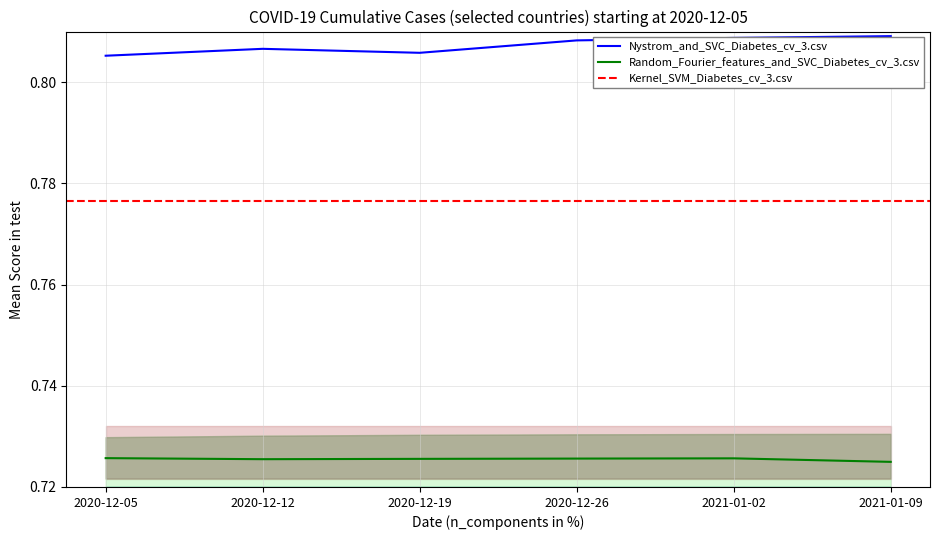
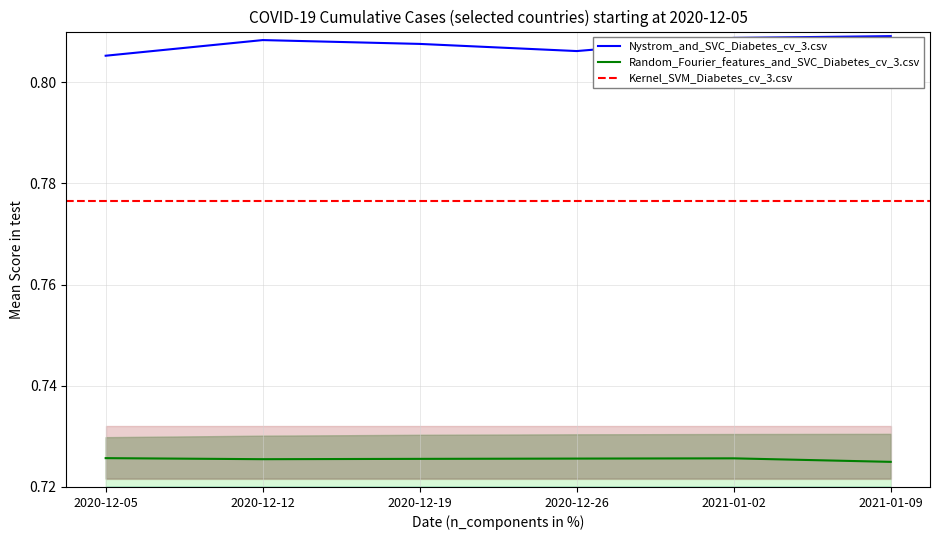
Nystrom_and_SVC_Diabetes_cv_3.csv, 2020-12-12: 0.807 -> 0.808
Nystrom_and_SVC_Diabetes_cv_3.csv, 2020-12-19: 0.806 -> 0.808
Nystrom_and_SVC_Diabetes_cv_3.csv, 2020-12-26: 0.808 -> 0.806
